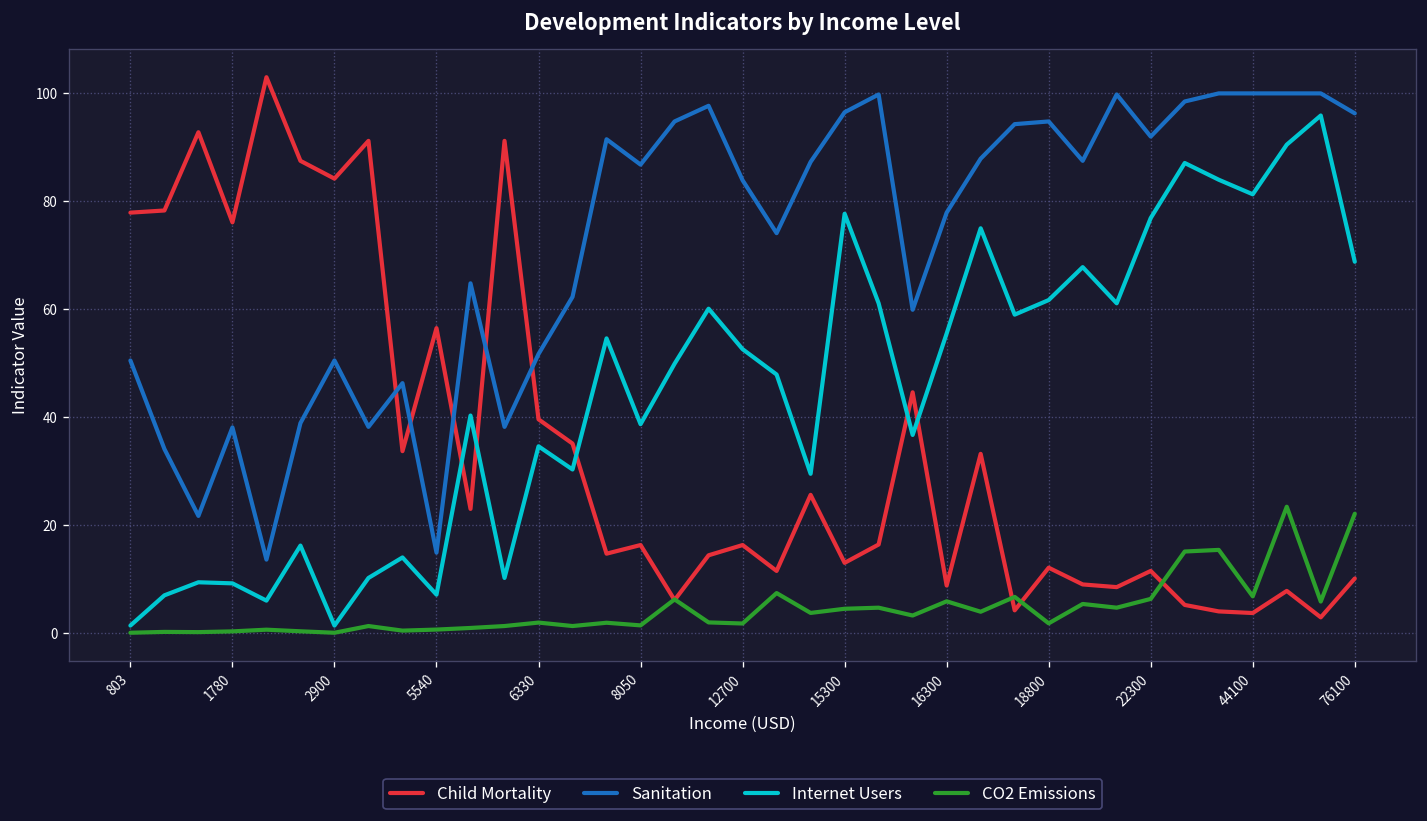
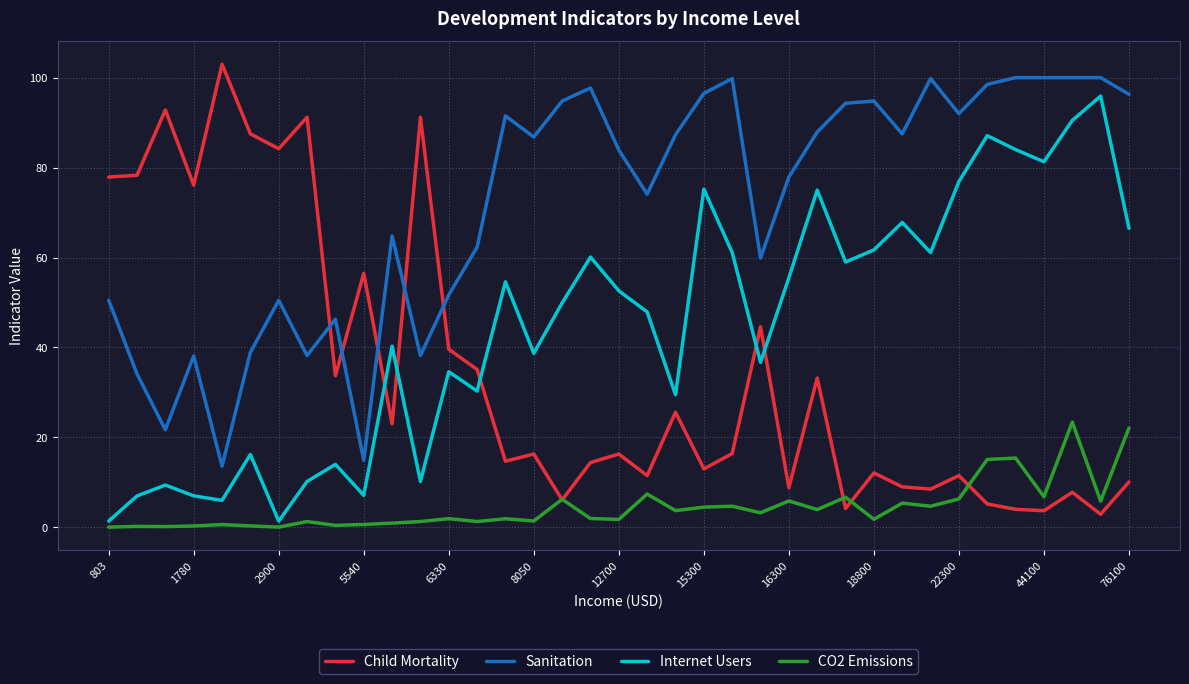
Internet Users, 1780: 9 -> 7
Internet Users, 15300: 78 -> 75
Internet Users, 76100: 69 -> 67
